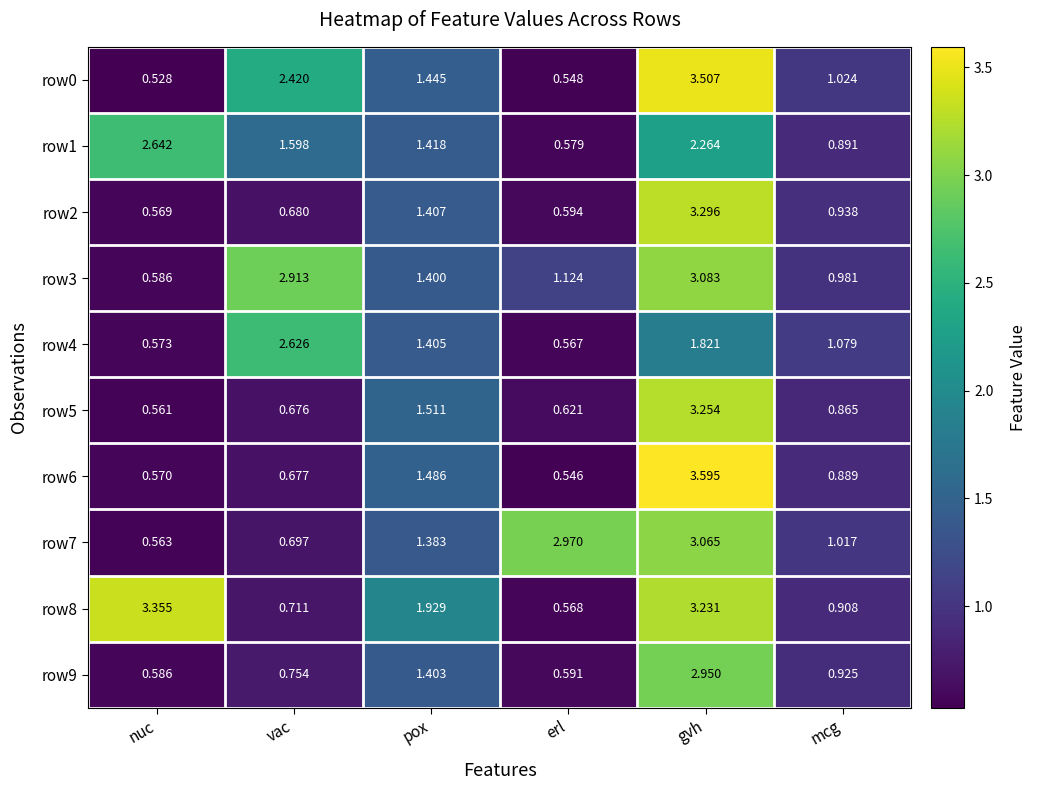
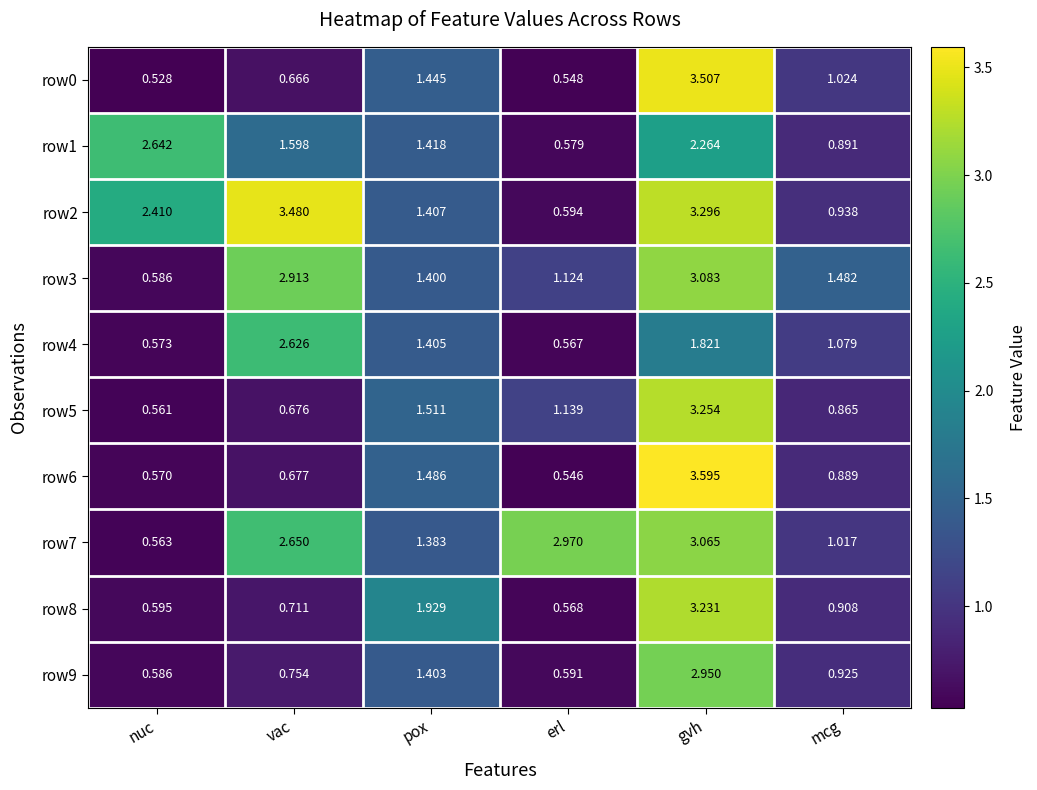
row0, vac: 2.420 -> 0.666
row2, nuc: 0.569 -> 2.410
row2, vac: 0.680 -> 3.480
row3, mcg: 0.981 -> 1.482
row5, erl: 0.621 -> 1.139
row7, vac: 0.697 -> 2.650
row8, nuc: 3.355 -> 0.595
